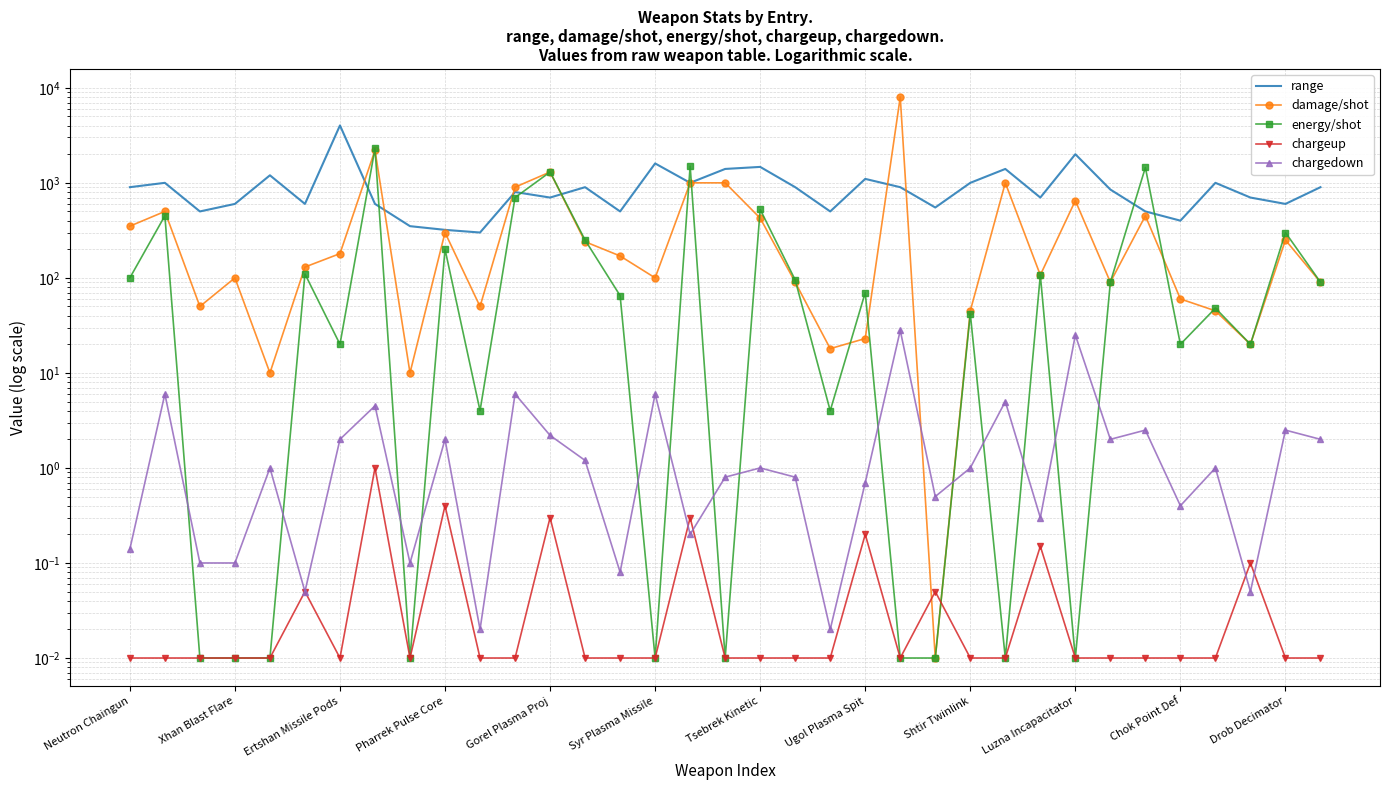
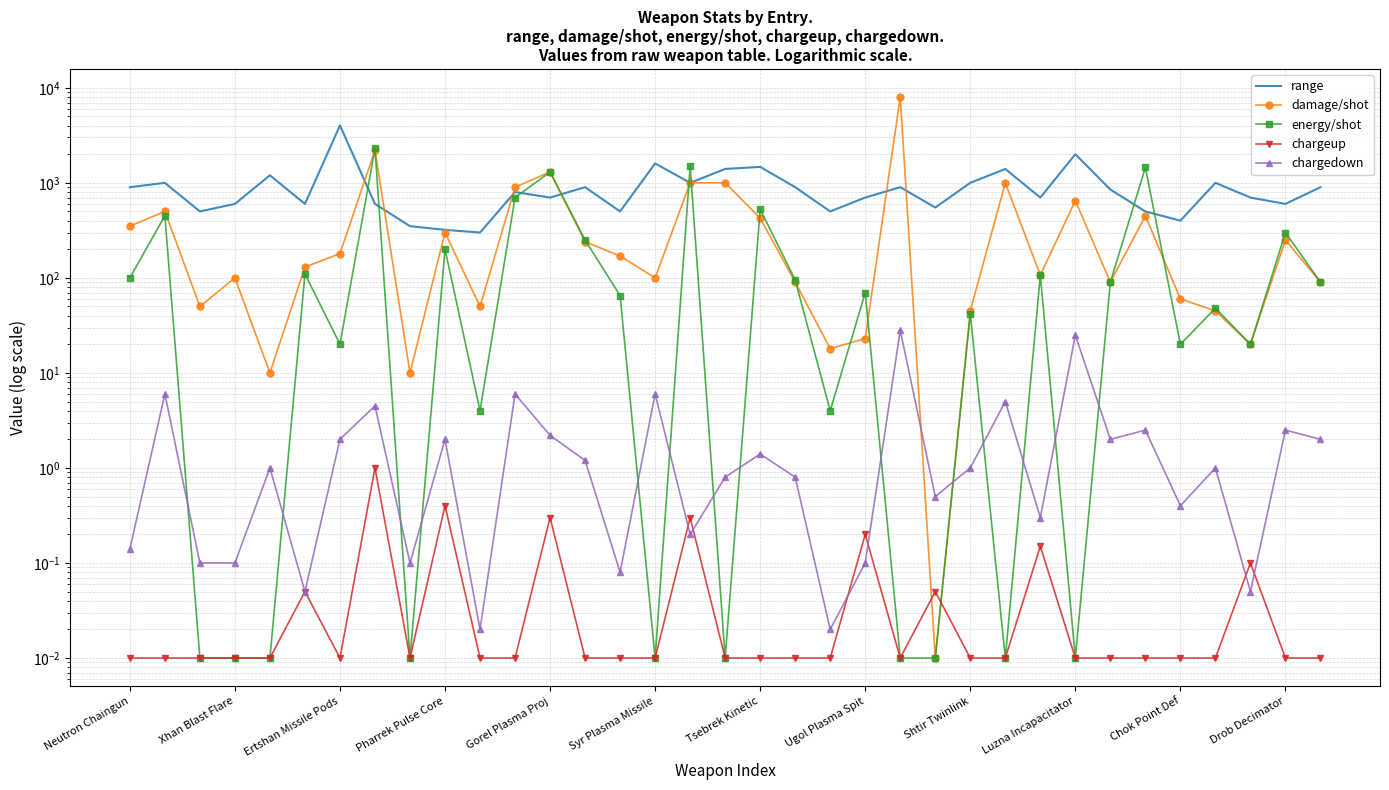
chargedown, Tsebrek Kinetic: 1.0 -> 1.4
range, Ugol Plasma Spit: 1100 -> 700
chargedown, Ugol Plasma Spit: 0.7 -> 0.1
